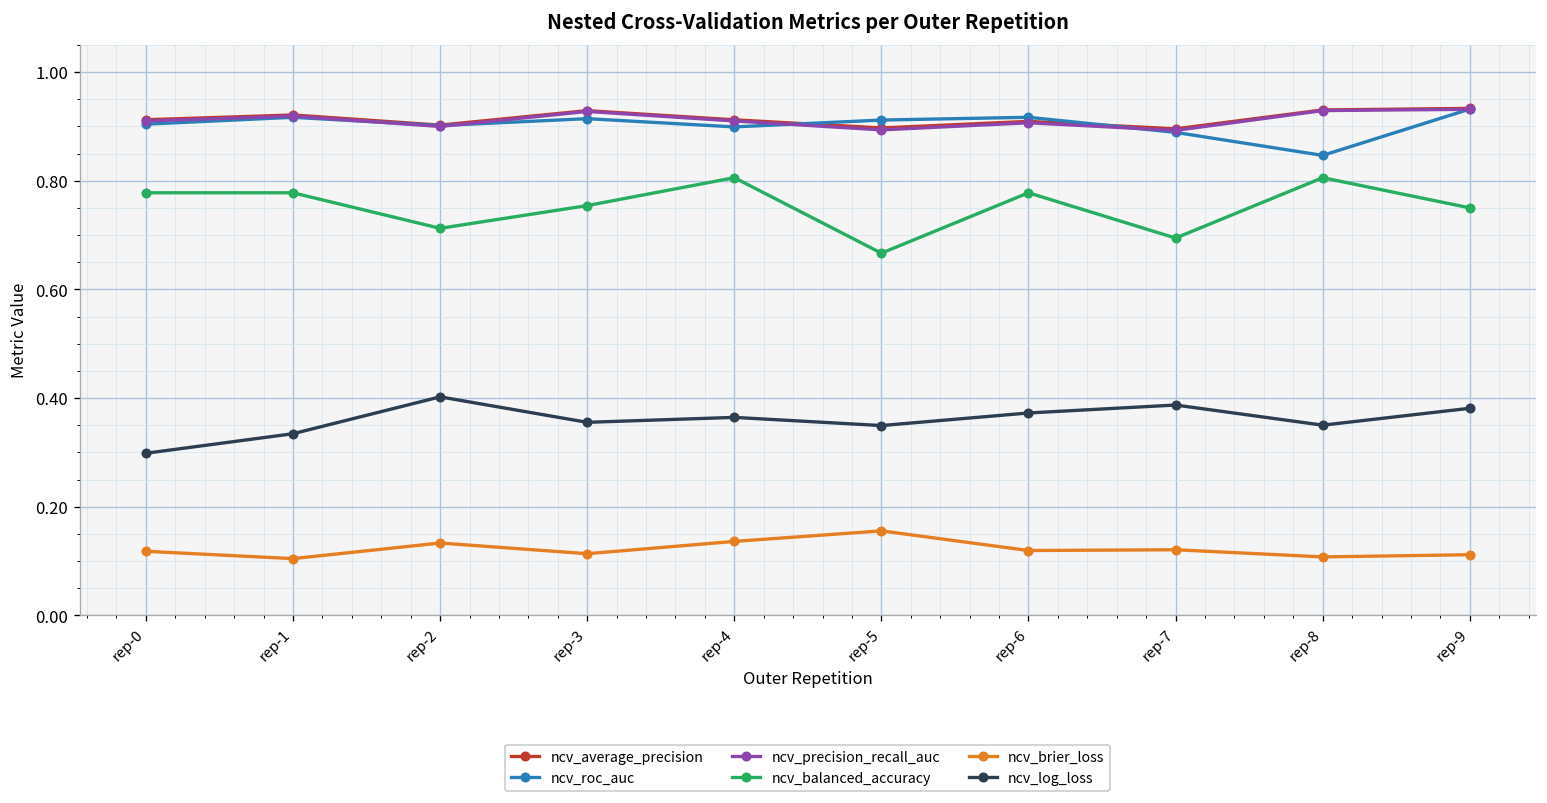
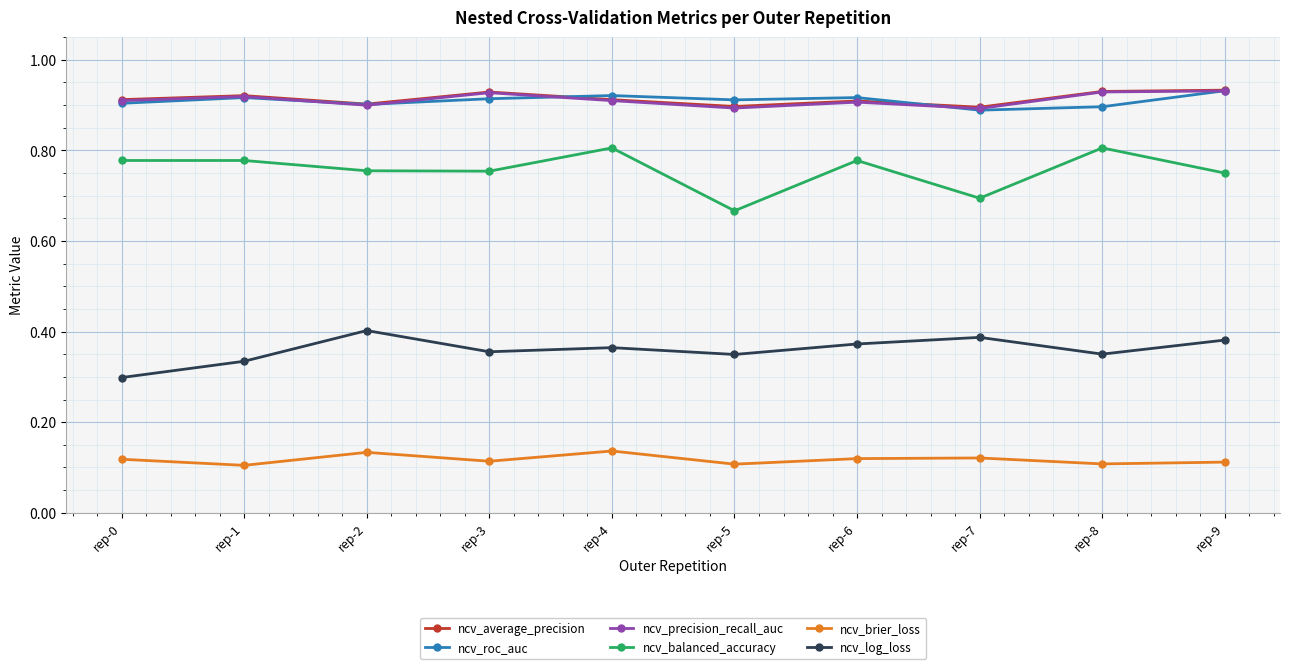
ncv_balanced_accuracy, rep-2: 0.71 -> 0.76
ncv_roc_auc, rep-4: 0.90 -> 0.92
ncv_brier_loss, rep-5: 0.16 -> 0.11
ncv_roc_auc, rep-8: 0.85 -> 0.90
